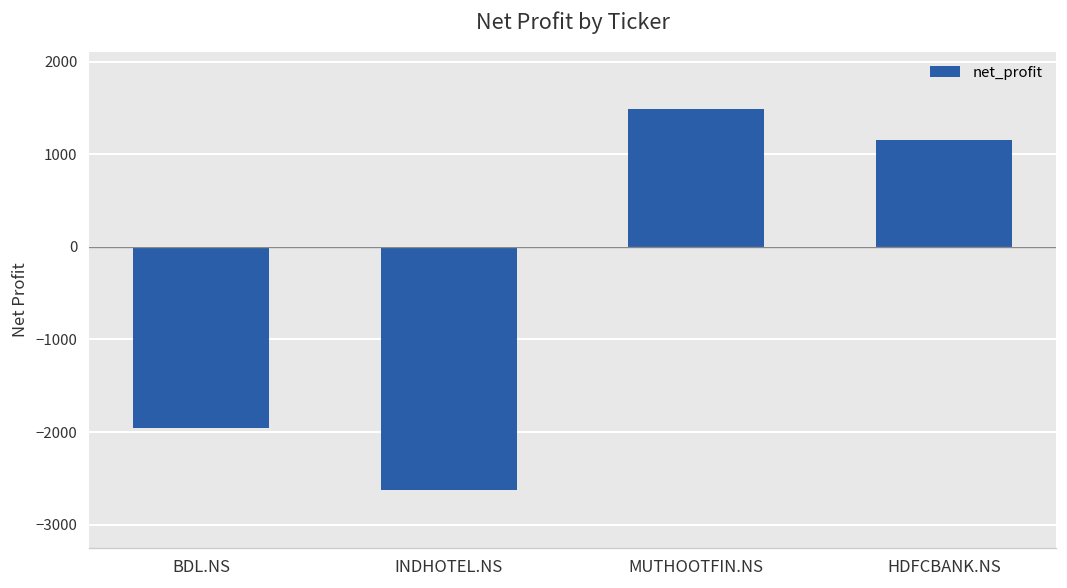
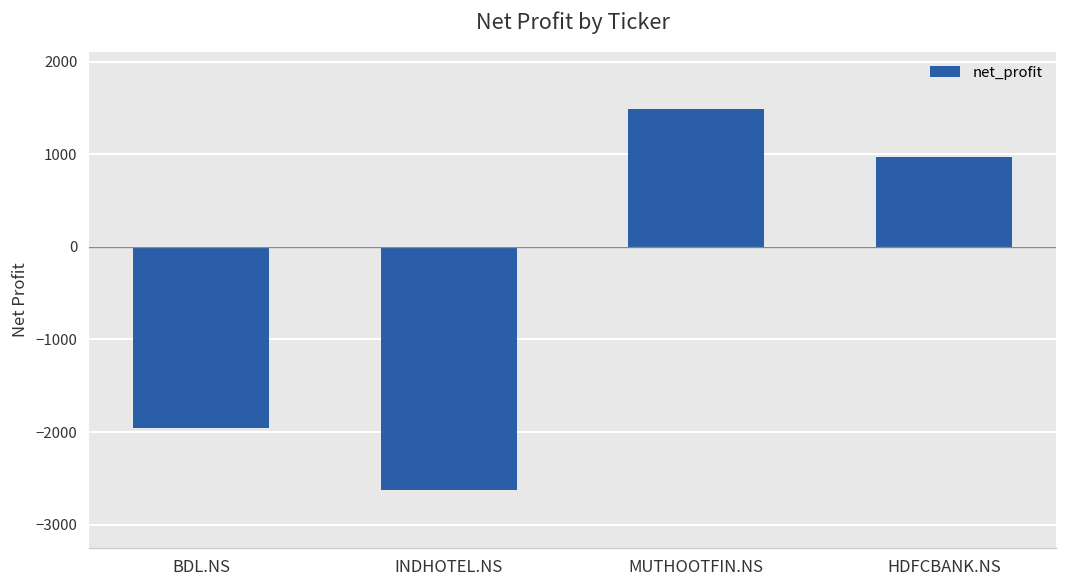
HDFCBANK.NS: 1100 -> 1000
